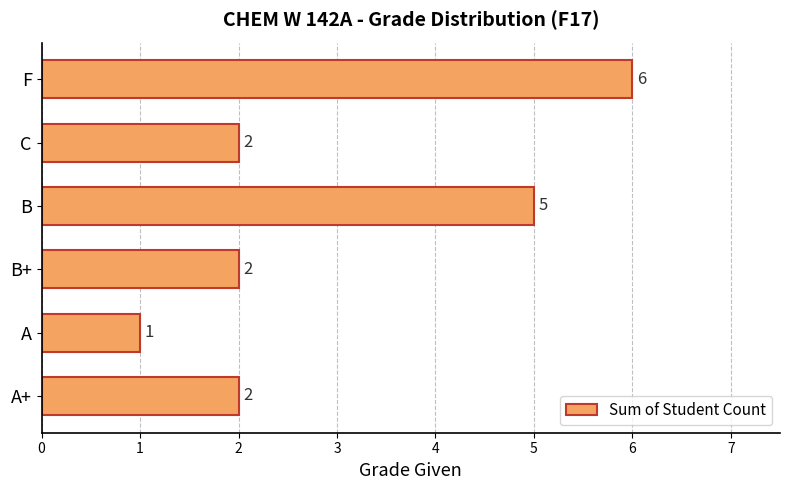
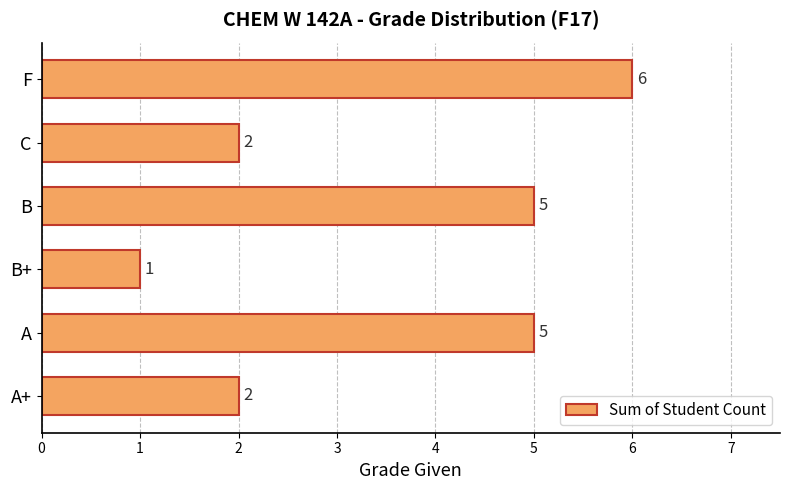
B+: 2 -> 1
A: 1 -> 5
